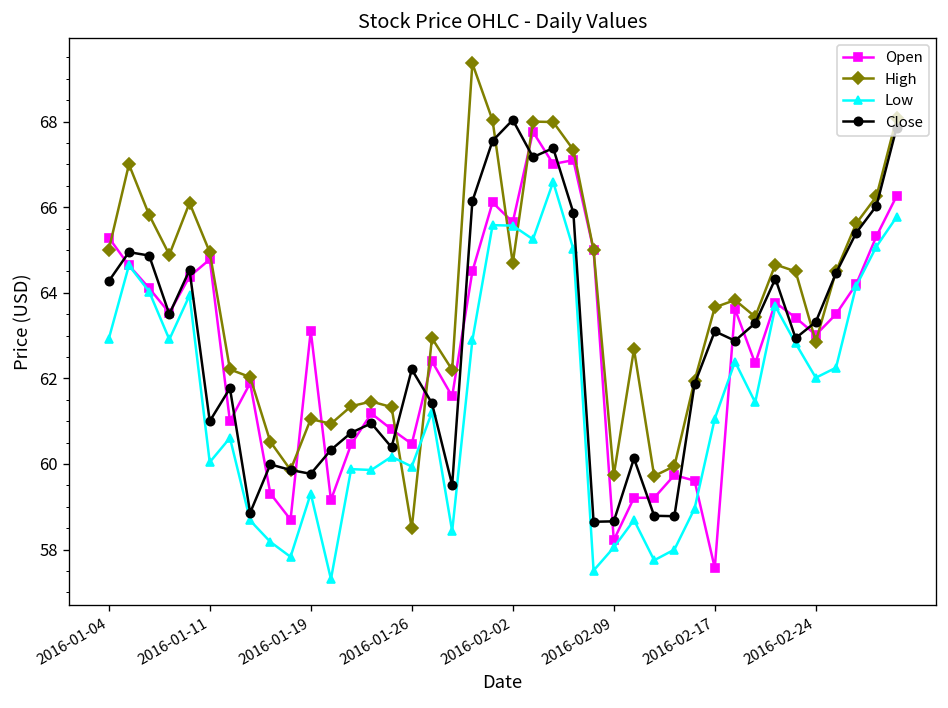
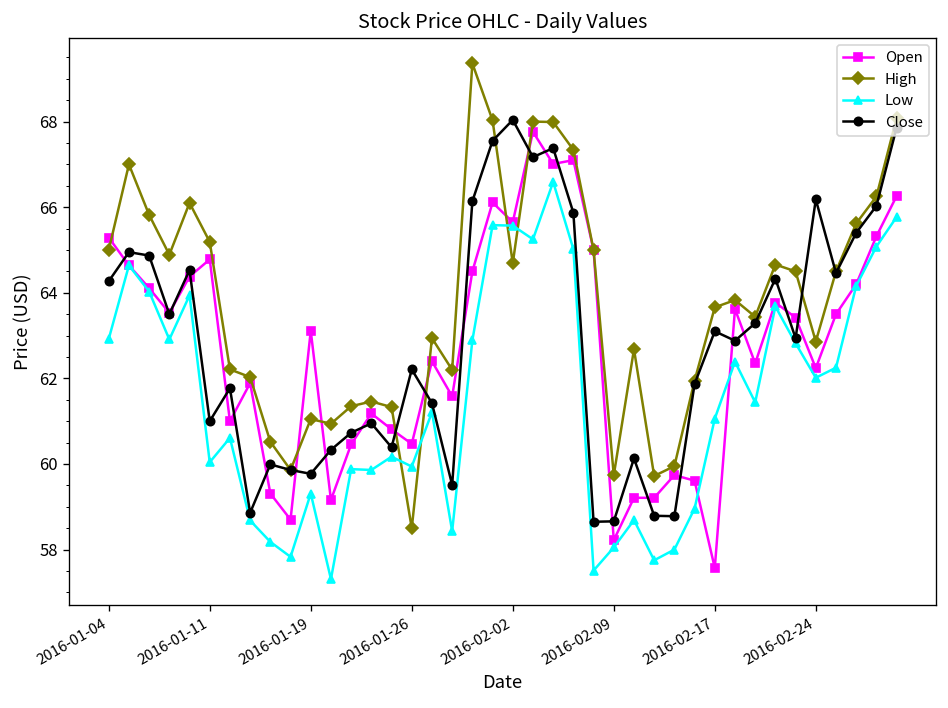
High, 2016-01-11: 64.9 -> 65.2
Open, 2016-02-24: 63.0 -> 62.2
Close, 2016-02-24: 63.3 -> 66.2
